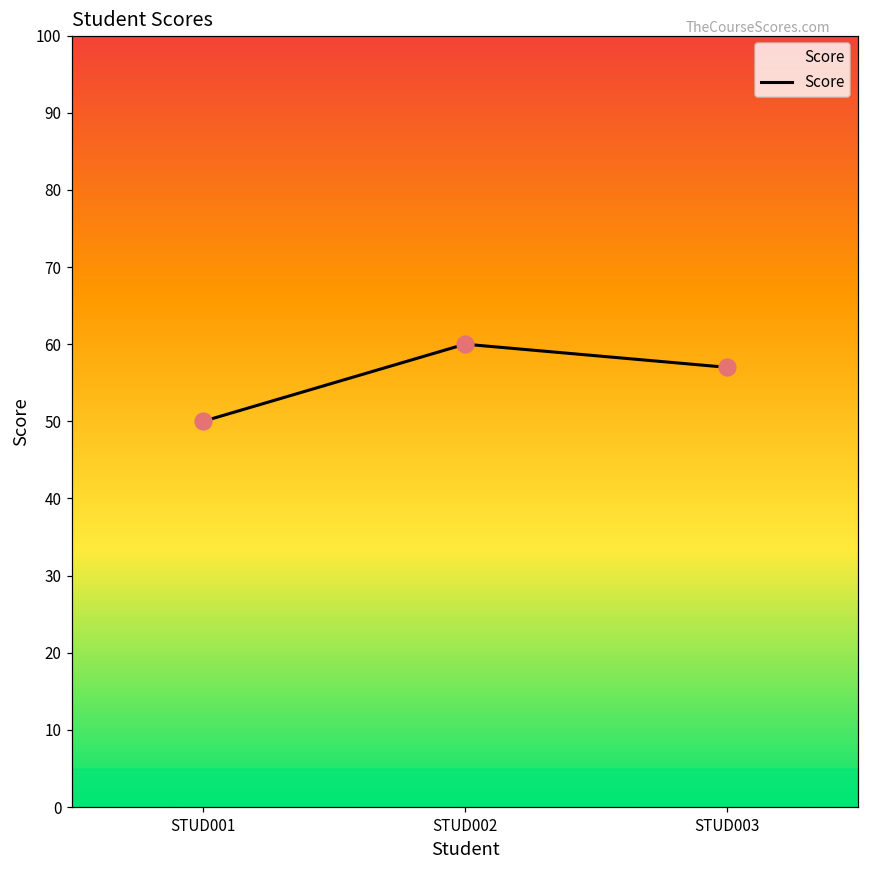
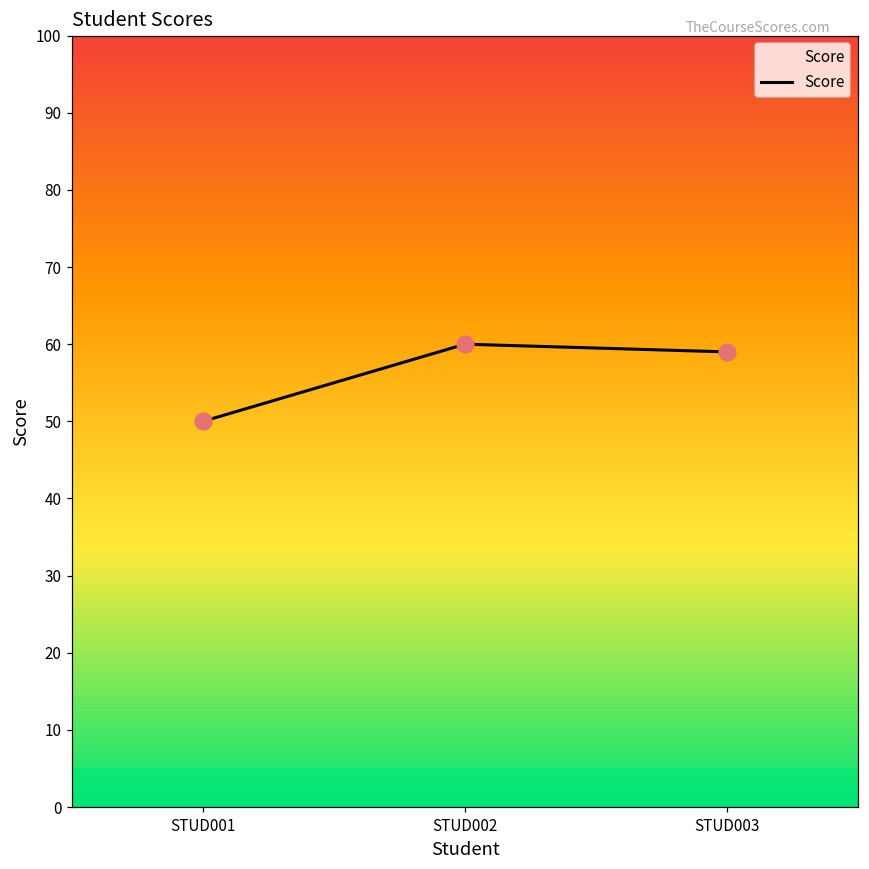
STUD003: 57 -> 59
